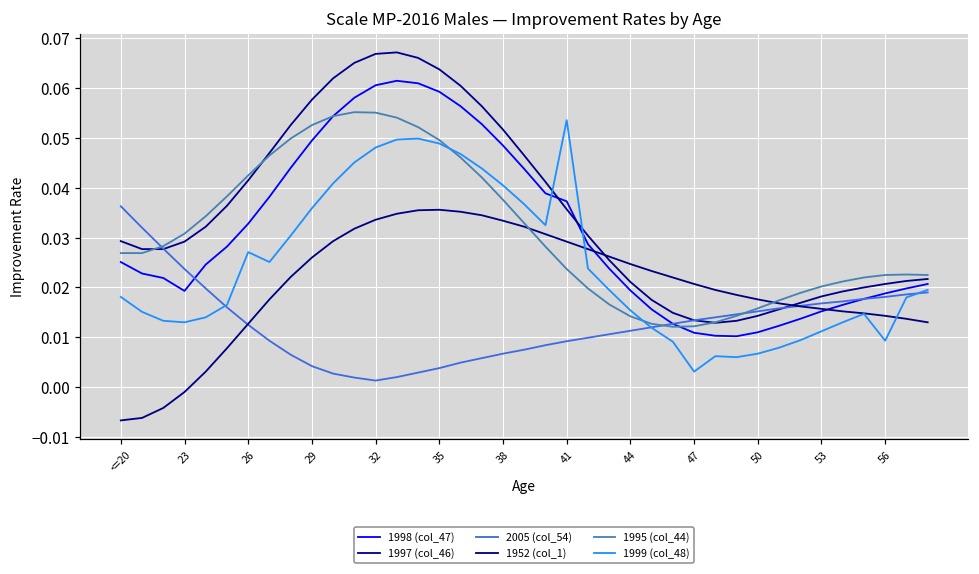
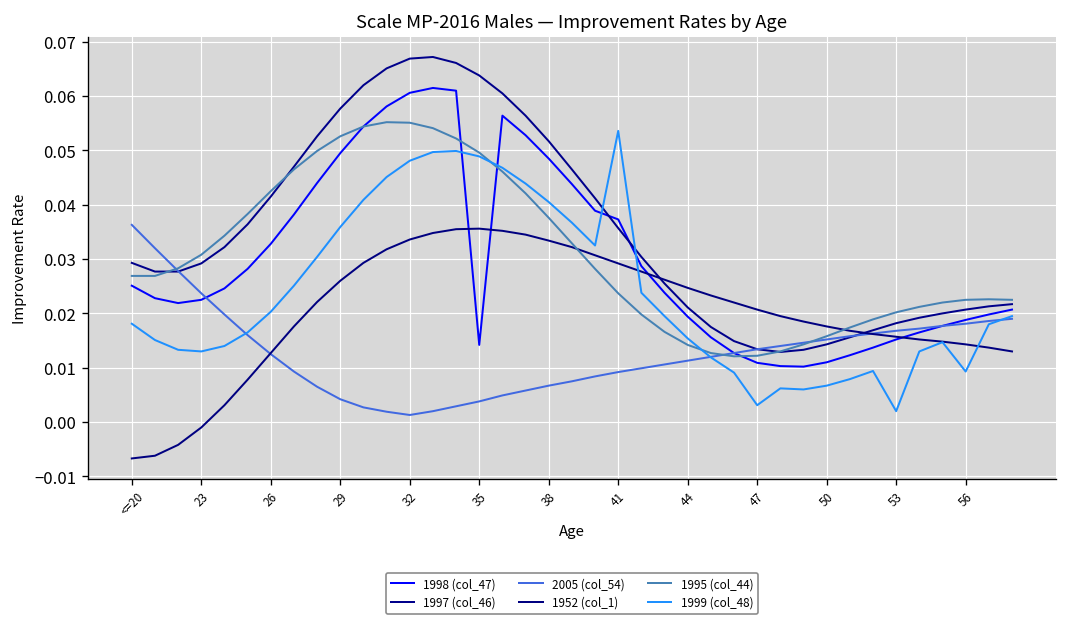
1998 (col_47), 23: 0.019 -> 0.023
1999 (col_48), 26: 0.027 -> 0.020
1998 (col_47), 35: 0.059 -> 0.014
1999 (col_48), 53: 0.011 -> 0.002
